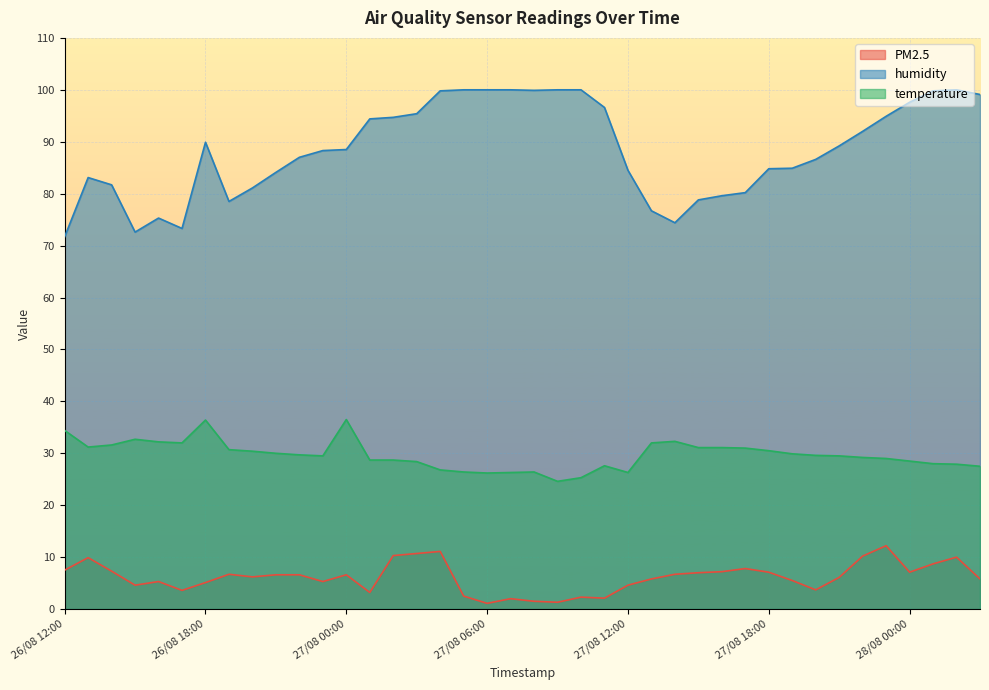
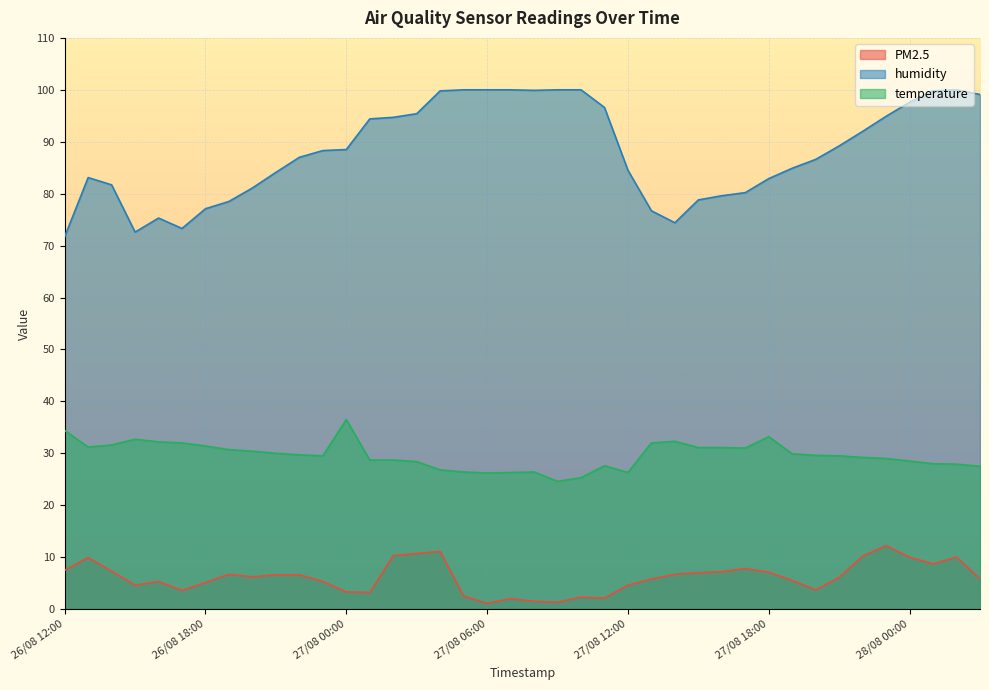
humidity, 26/08 18:00: 90 -> 77
temperature, 26/08 18:00: 36 -> 31
PM2.5, 27/08 00:00: 7 -> 3
humidity, 27/08 18:00: 85 -> 83
temperature, 27/08 18:00: 31 -> 33
PM2.5, 28/08 00:00: 7 -> 10
